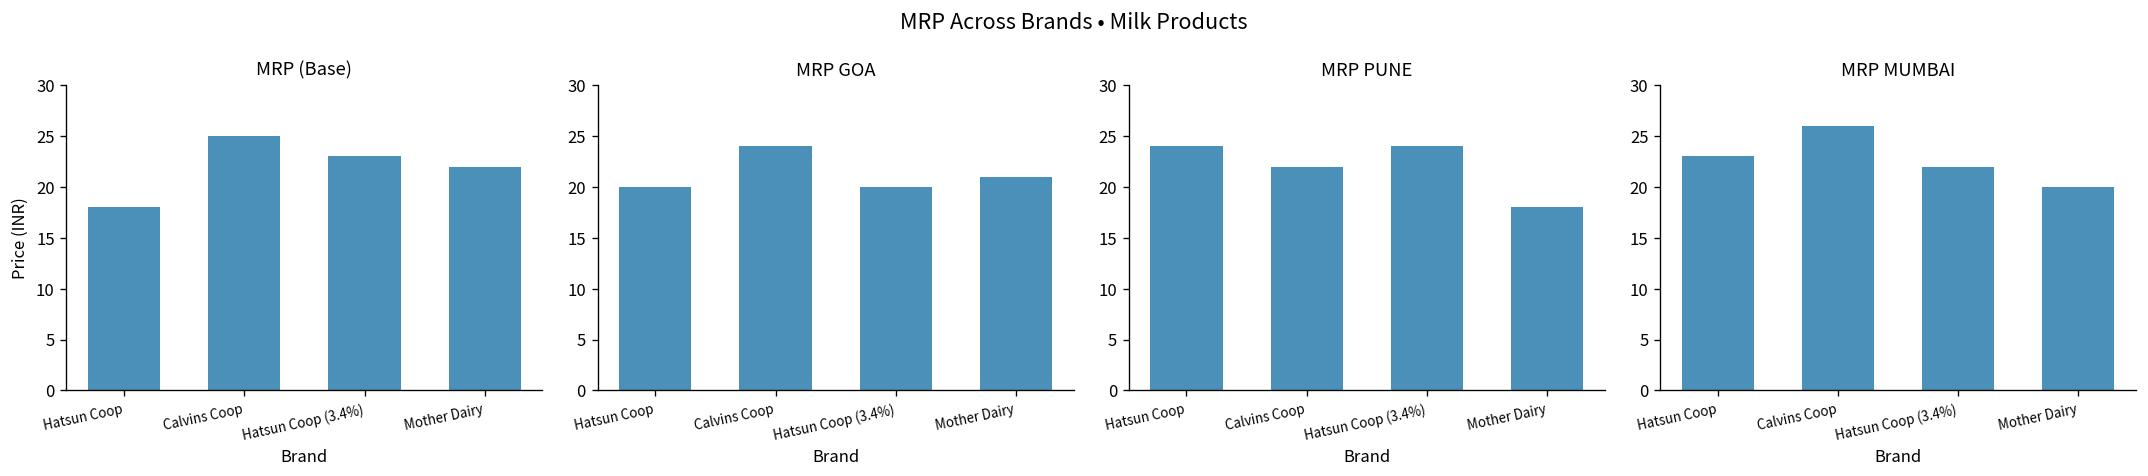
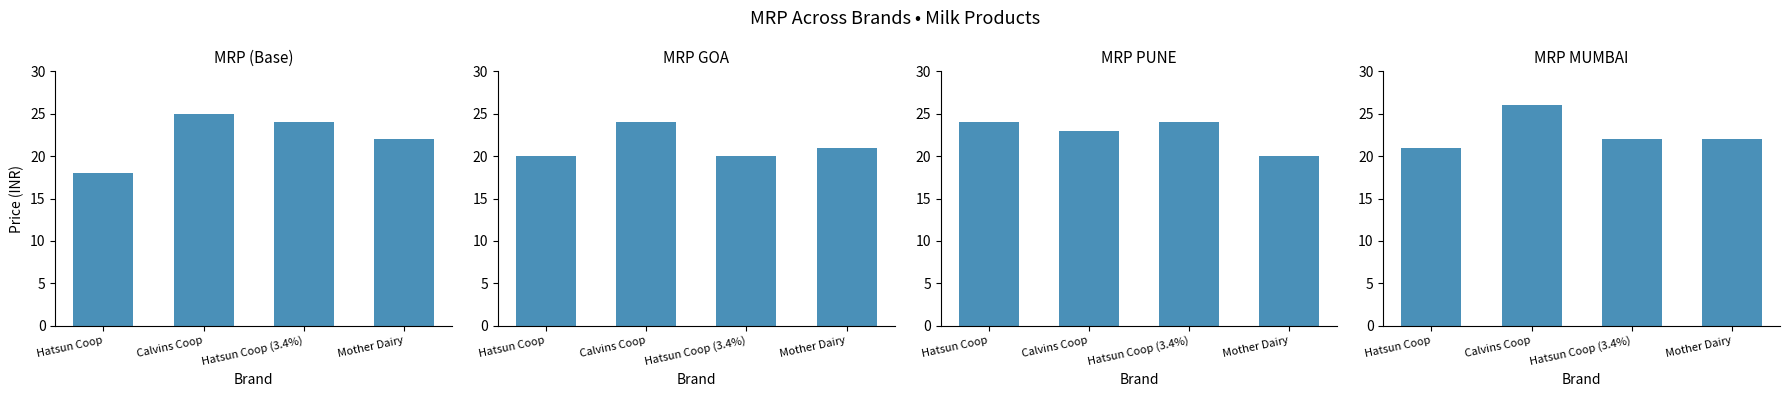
MRP (Base), Hatsun Coop (3.4%): 23 -> 24
MRP PUNE, Calvins Coop: 22 -> 23
MRP PUNE, Mother Dairy: 18 -> 20
MRP MUMBAI, Hatsun Coop: 23 -> 21
MRP MUMBAI, Mother Dairy: 20 -> 22
